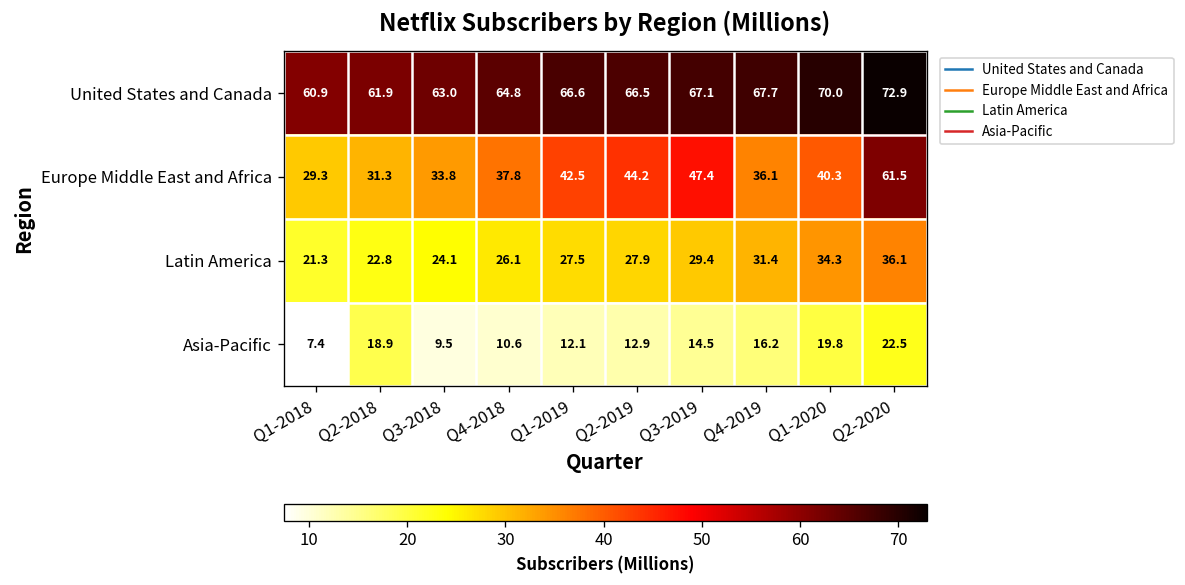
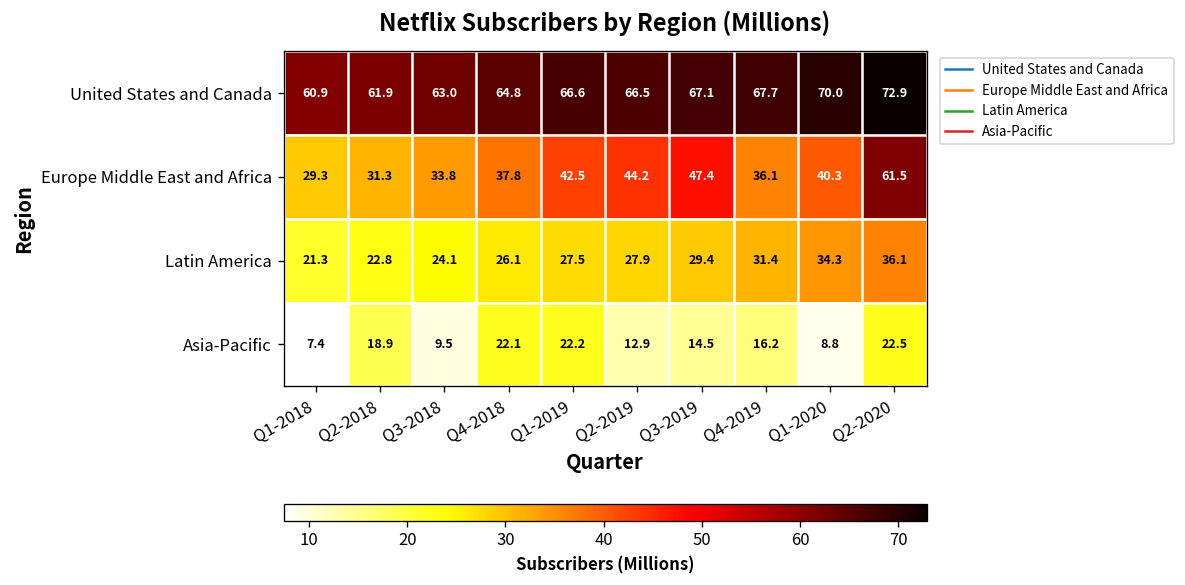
Asia-Pacific, Q4-2018: 10.6 -> 22.1
Asia-Pacific, Q1-2019: 12.1 -> 22.2
Asia-Pacific, Q1-2020: 19.8 -> 8.8
